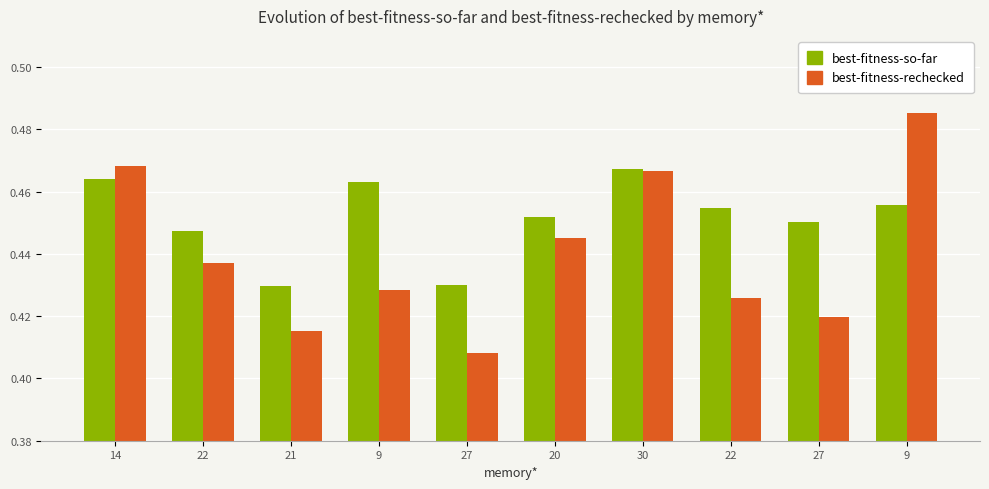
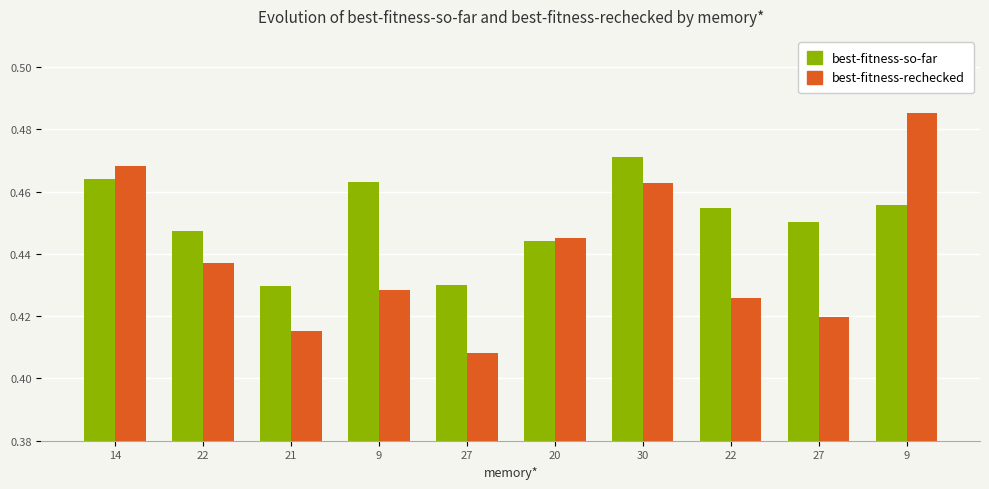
best-fitness-so-far, 20: 0.452 -> 0.444
best-fitness-so-far, 30: 0.467 -> 0.471
best-fitness-rechecked, 30: 0.467 -> 0.463
